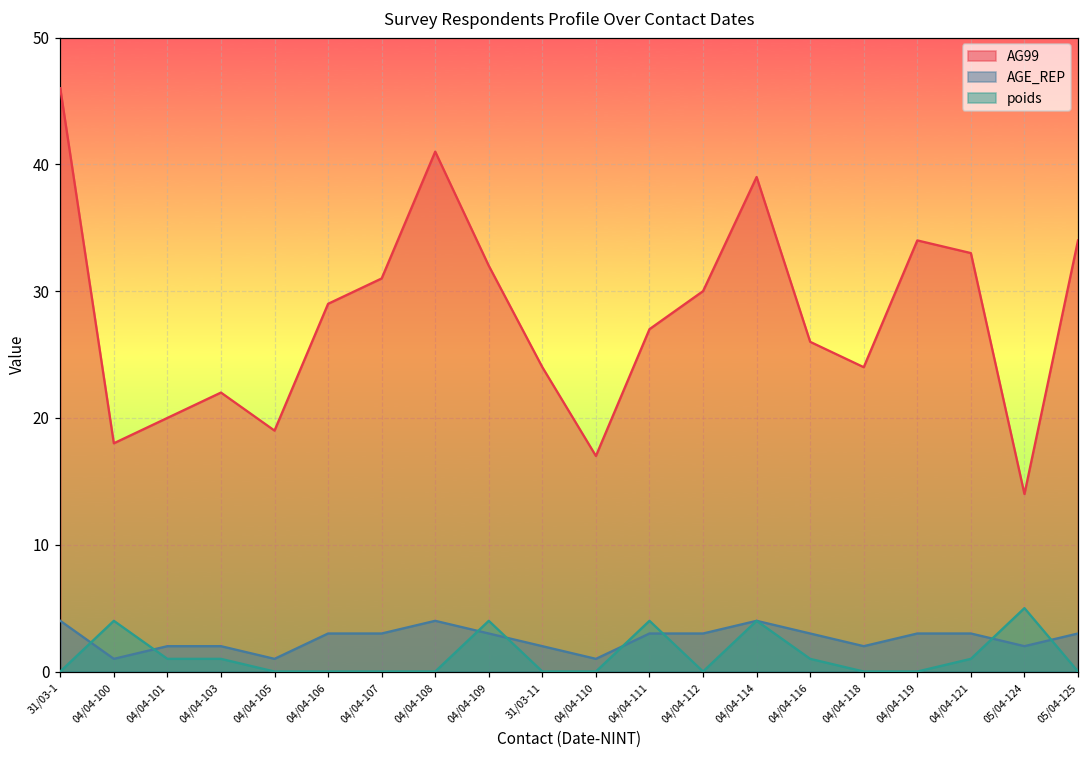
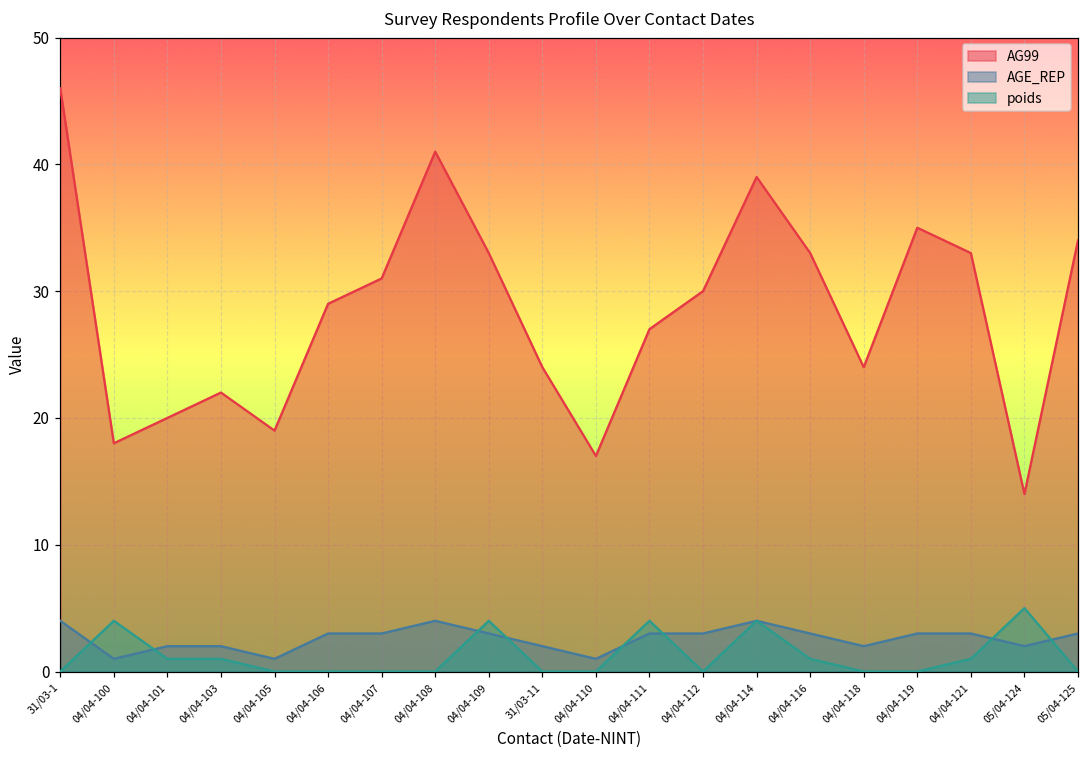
AG99, 04/04-109: 32 -> 33
AG99, 04/04-116: 26 -> 33
AG99, 04/04-119: 34 -> 35
